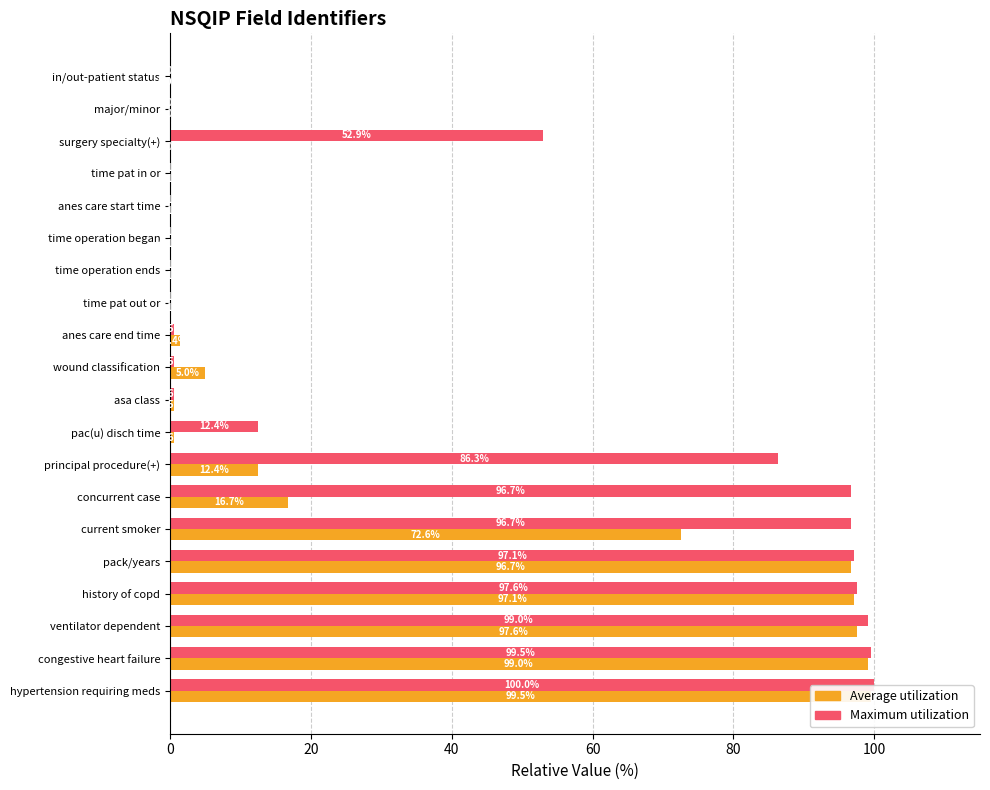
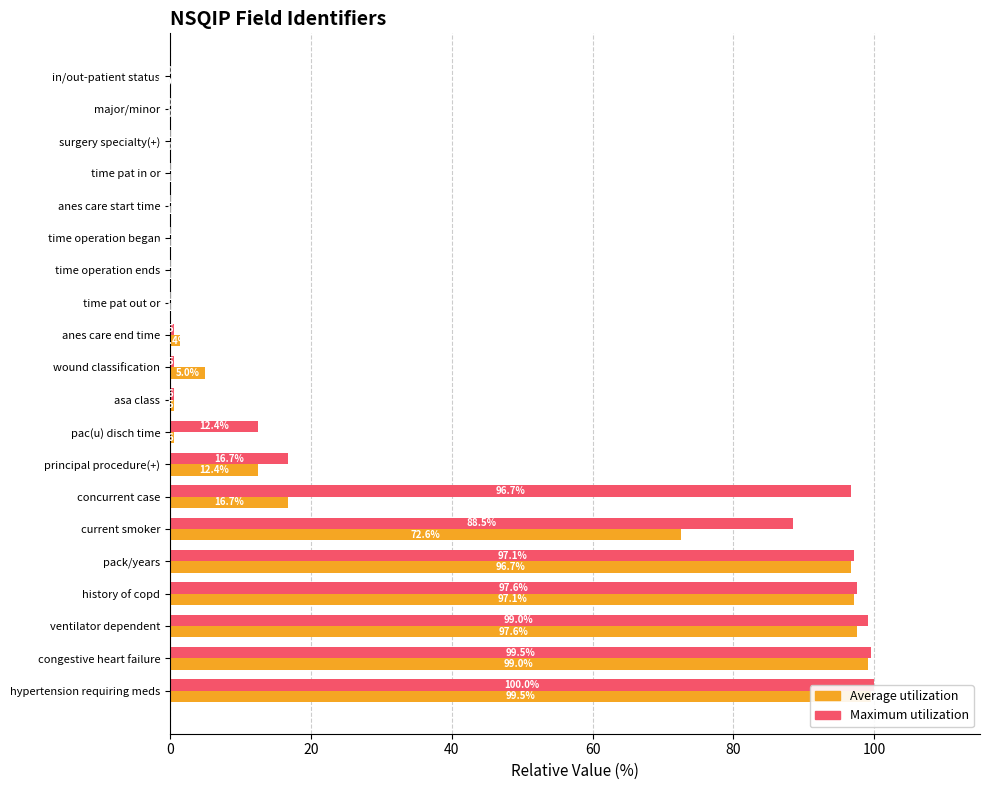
Maximum utilization, surgery specialty(+): 53 -> 0
Maximum utilization, principal procedure(+): 86.3% -> 16.7%
Maximum utilization, current smoker: 96.7% -> 88.5%
